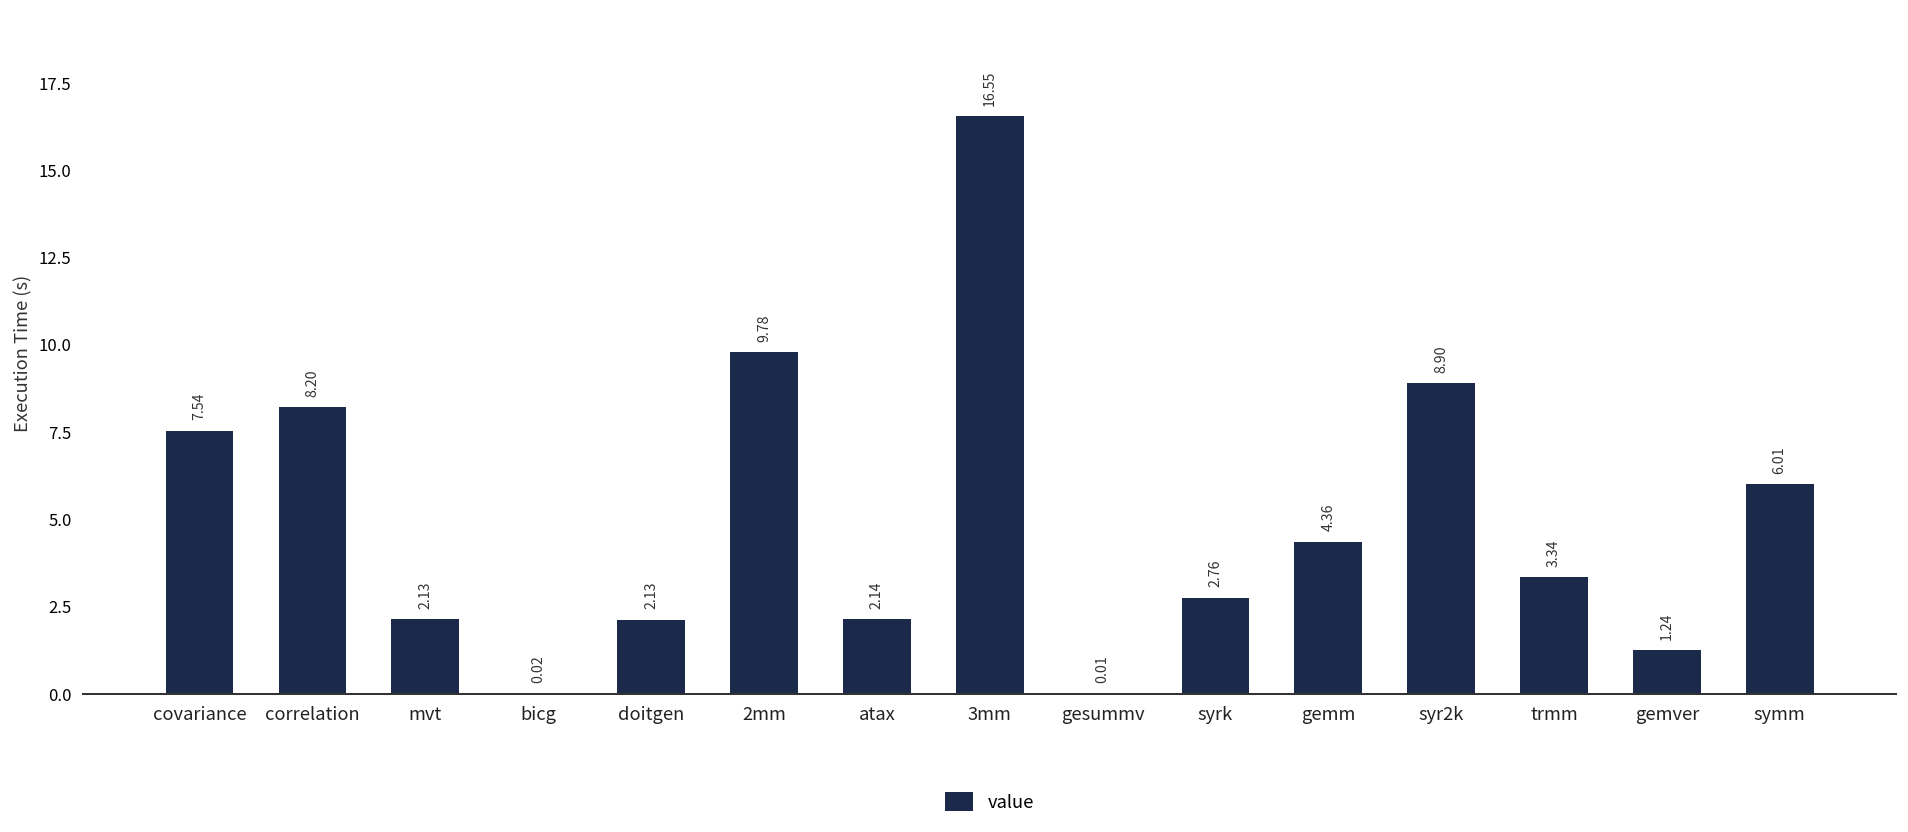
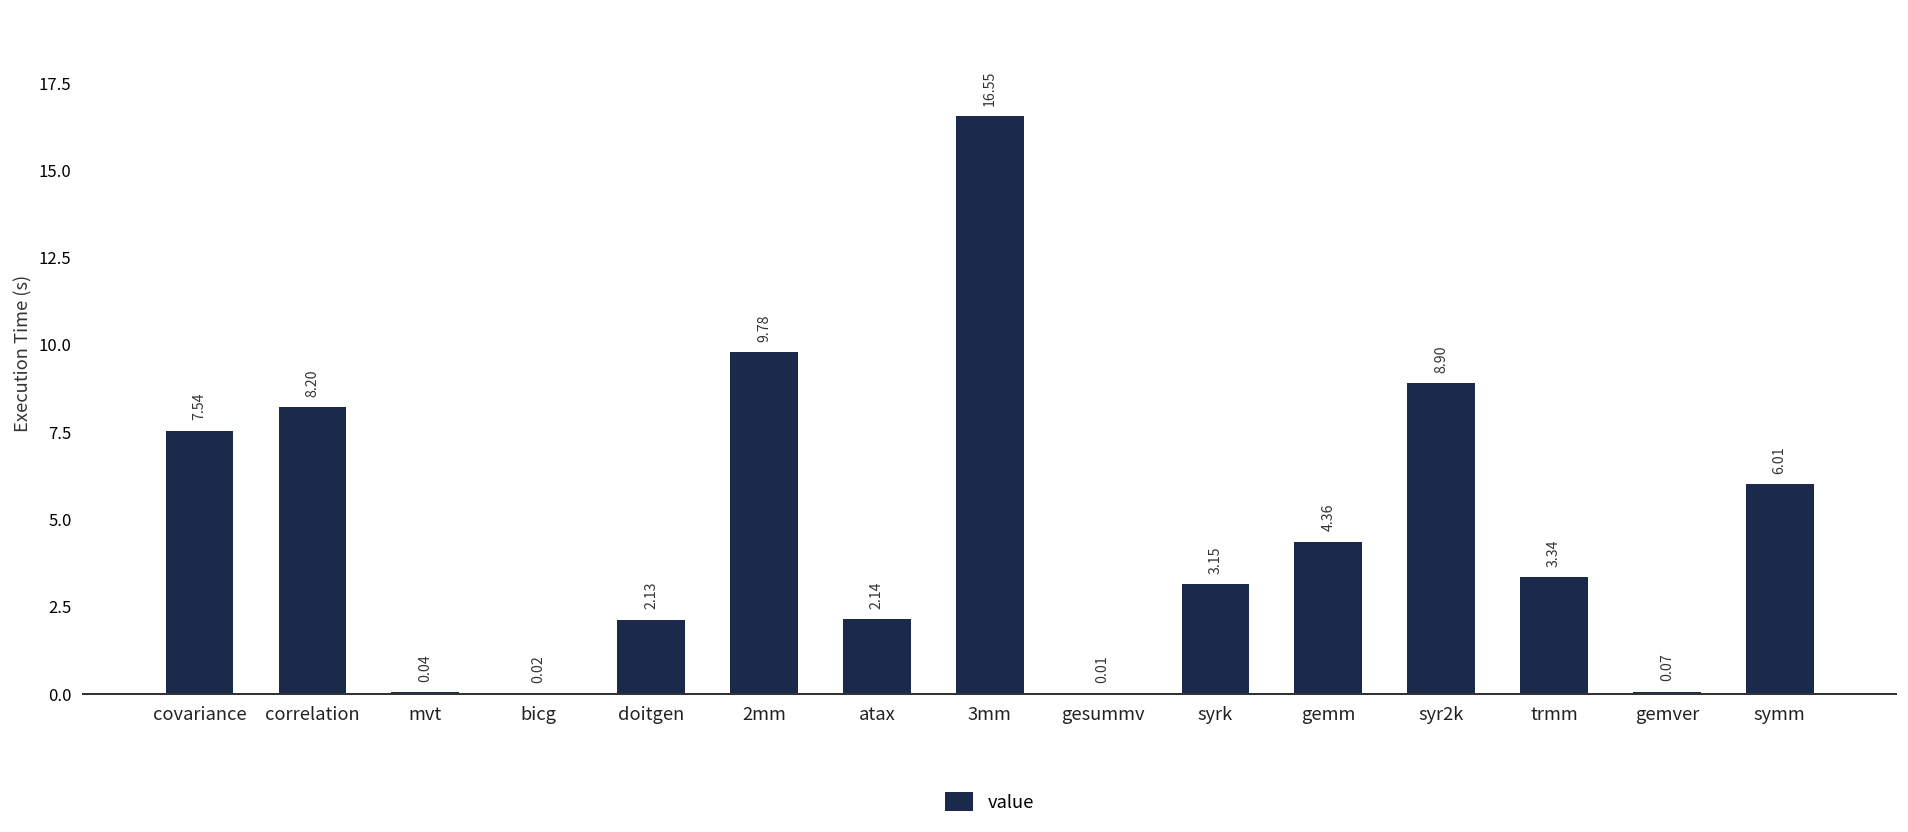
mvt: 2.13 -> 0.04
syrk: 2.76 -> 3.15
gemver: 1.24 -> 0.07
